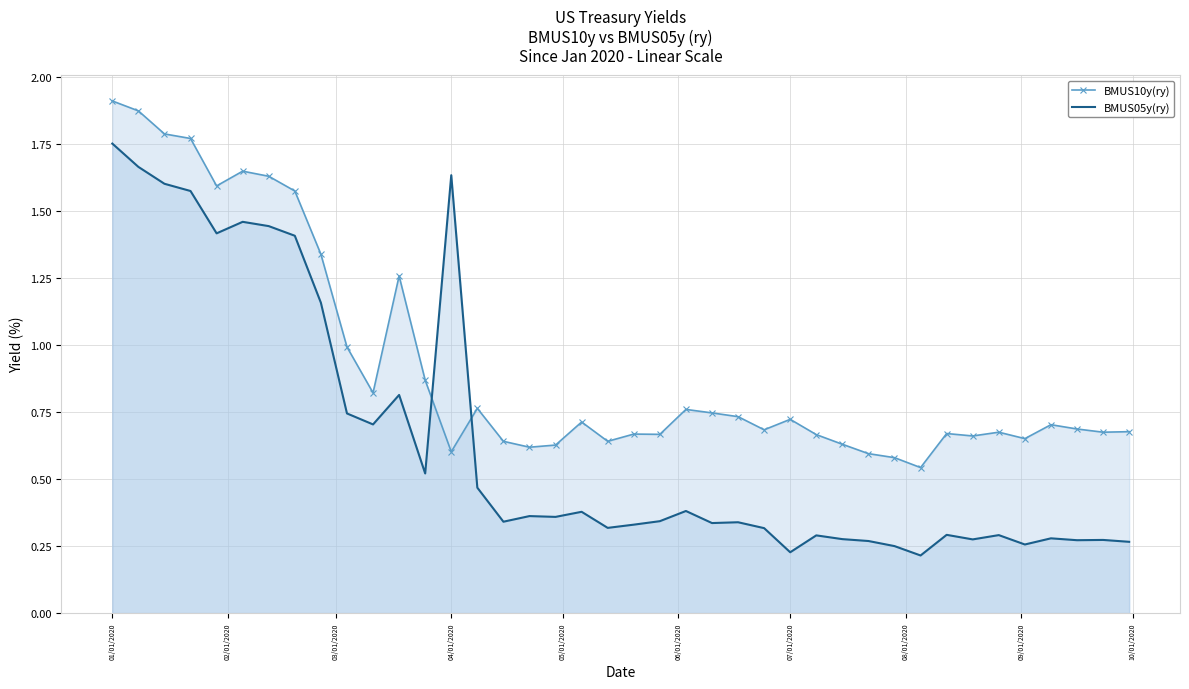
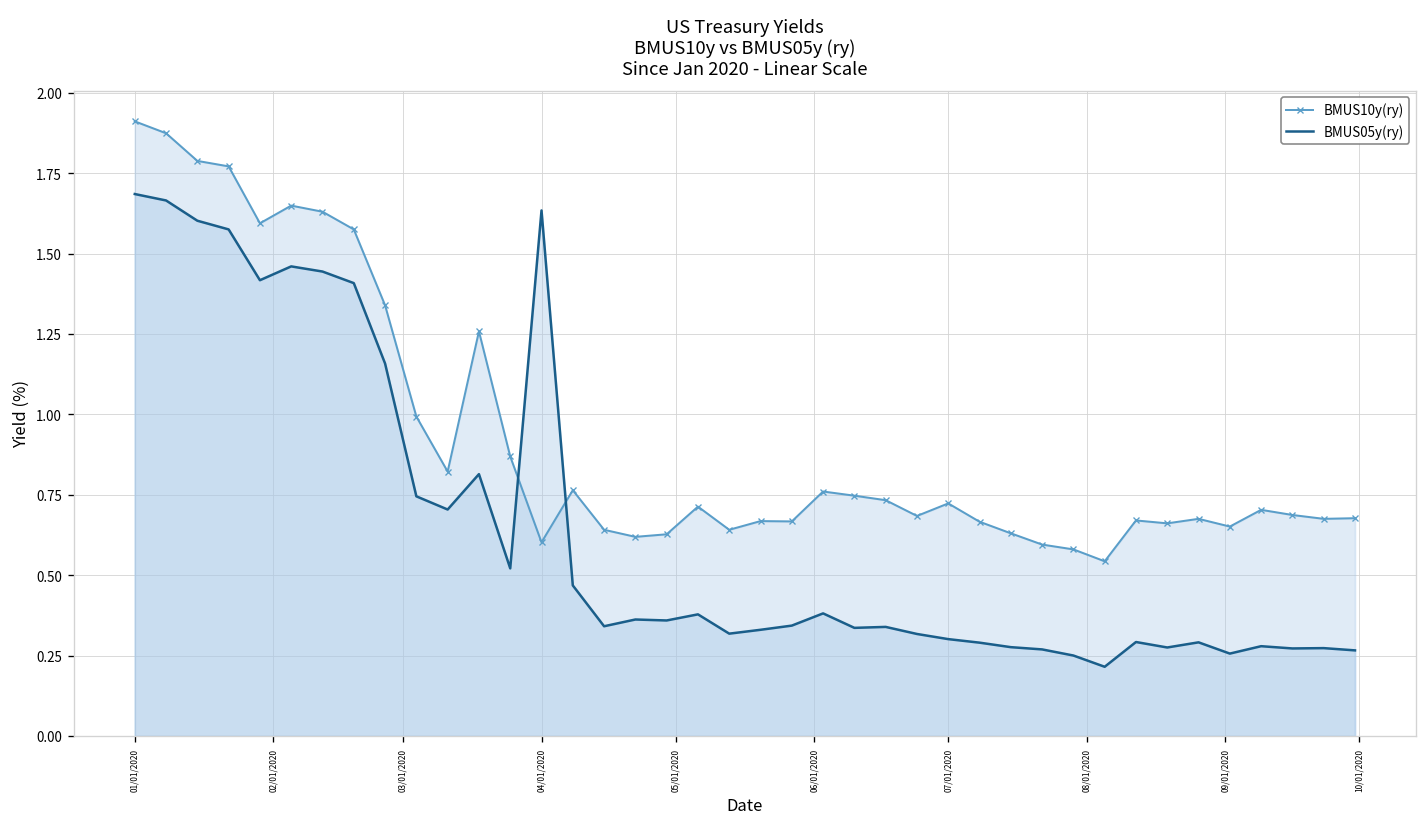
BMUS05y(ry), 01/01/2020: 1.75 -> 1.69
BMUS05y(ry), 07/01/2020: 0.23 -> 0.30
